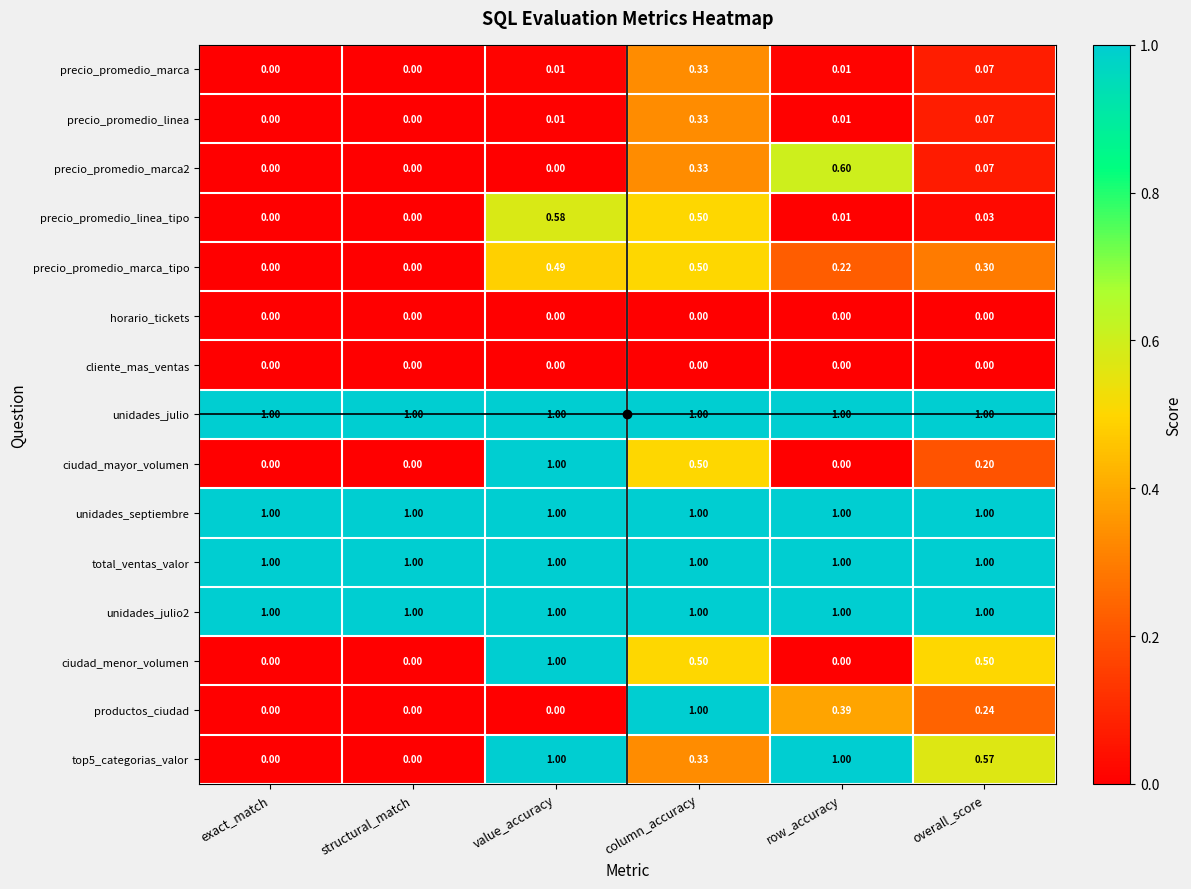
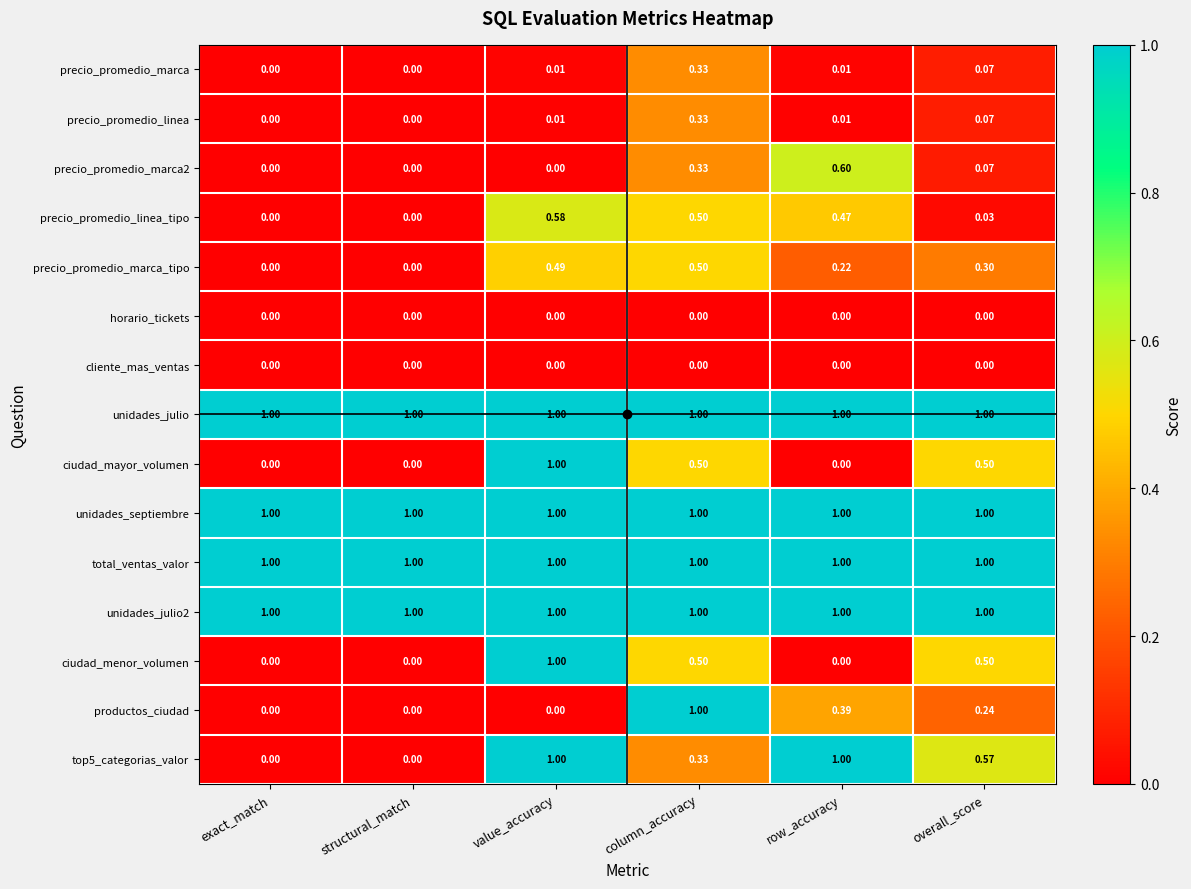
precio_promedio_linea_tipo, row_accuracy: 0.01 -> 0.47
ciudad_mayor_volumen, overall_score: 0.20 -> 0.50
